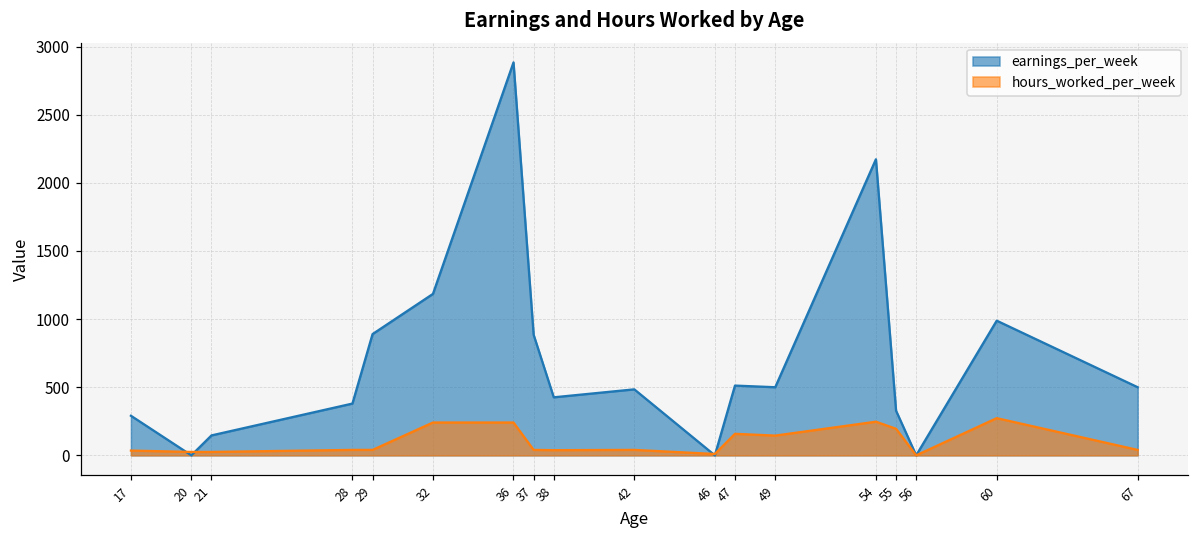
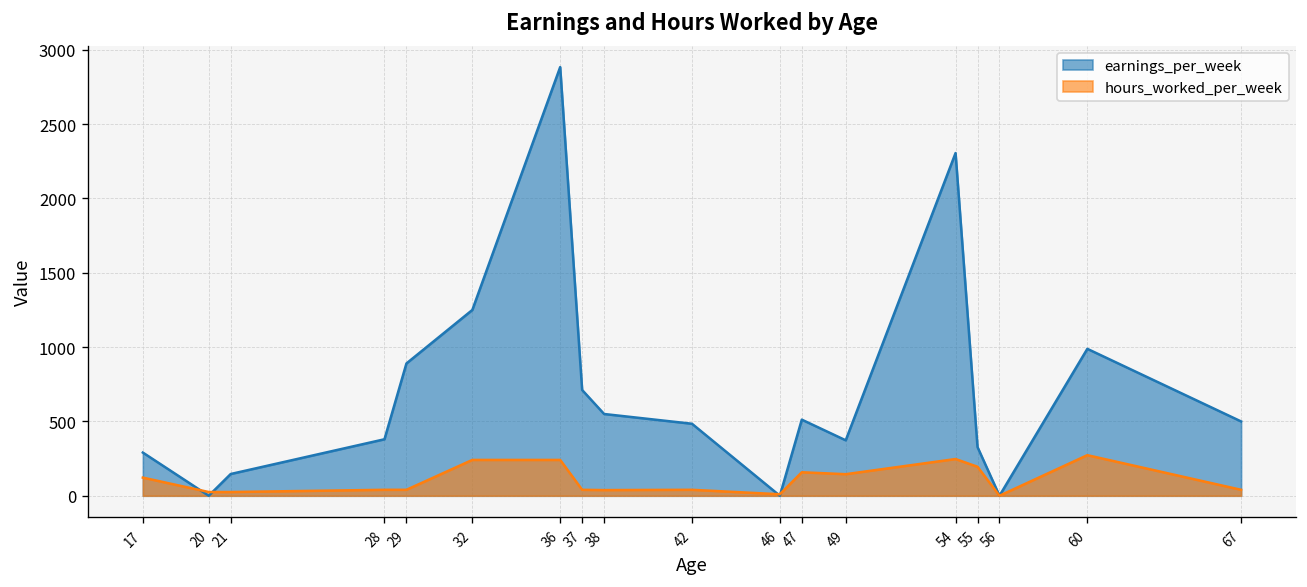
hours_worked_per_week, 17: 40 -> 120
earnings_per_week, 32: 1190 -> 1250
earnings_per_week, 37: 880 -> 710
earnings_per_week, 38: 430 -> 550
earnings_per_week, 49: 500 -> 370
earnings_per_week, 54: 2170 -> 2310
